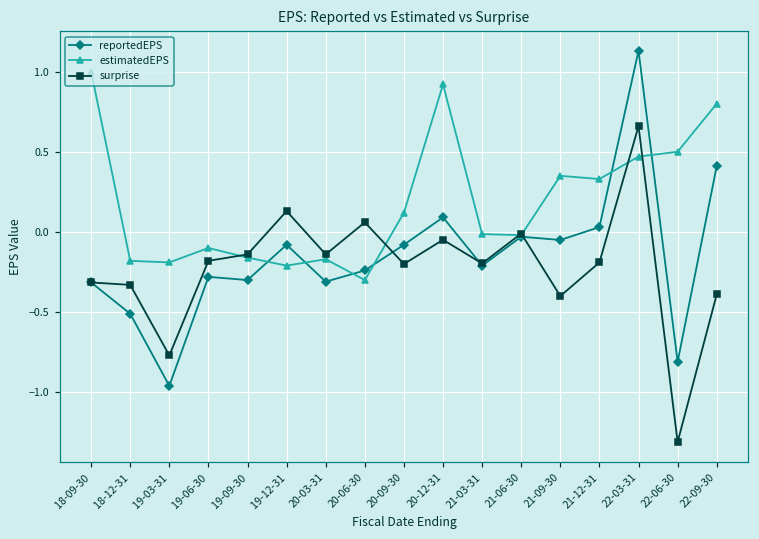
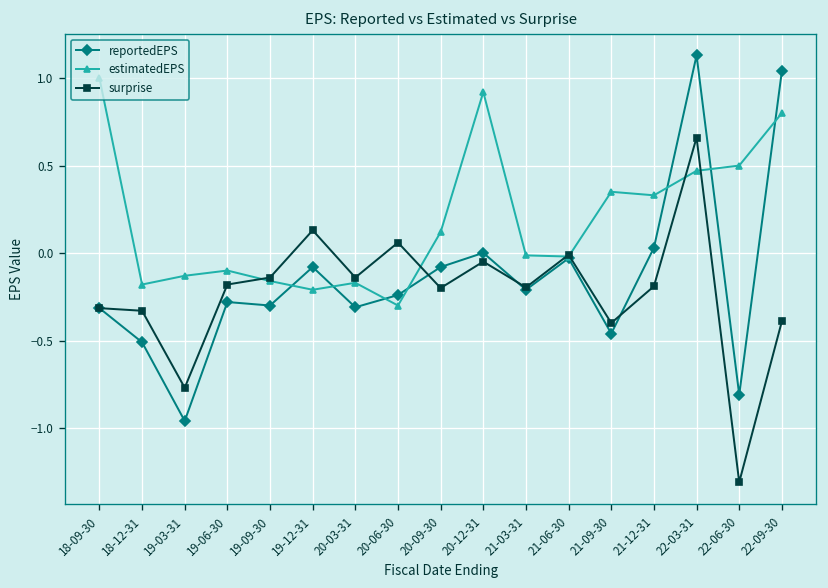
estimatedEPS, 19-03-31: -0.19 -> -0.13
reportedEPS, 20-12-31: 0.09 -> 0.00
reportedEPS, 21-09-30: -0.05 -> -0.46
reportedEPS, 22-09-30: 0.41 -> 1.04
